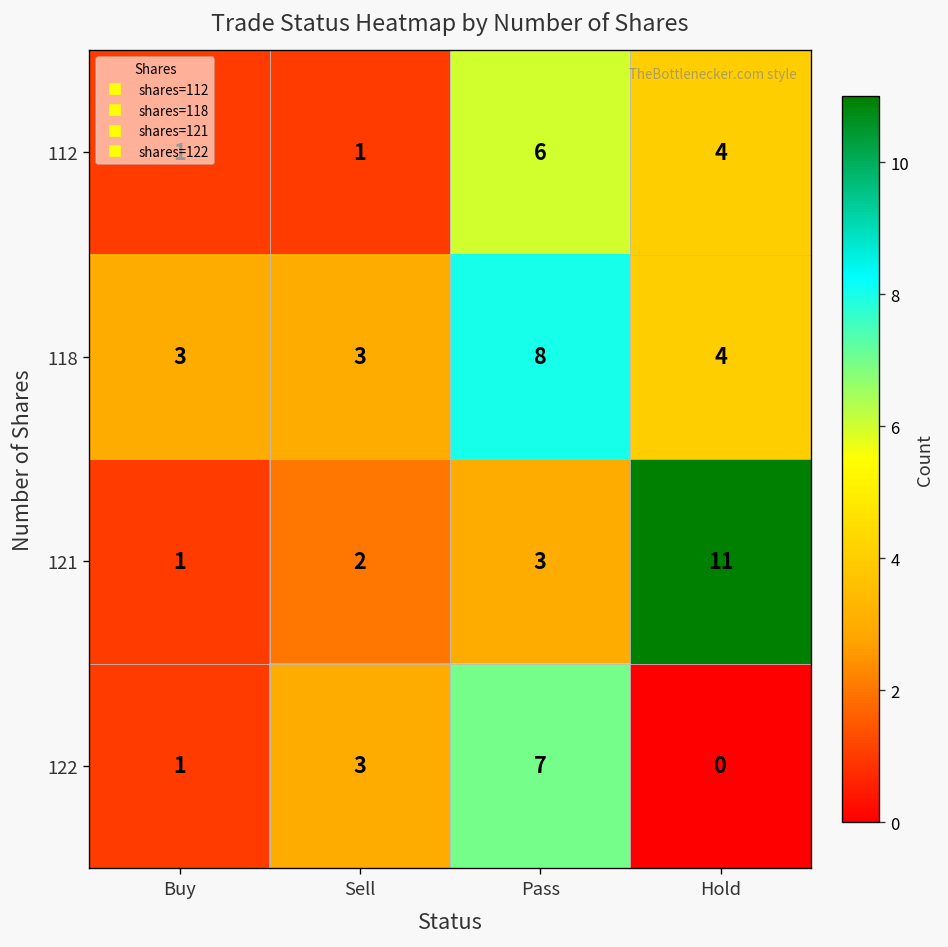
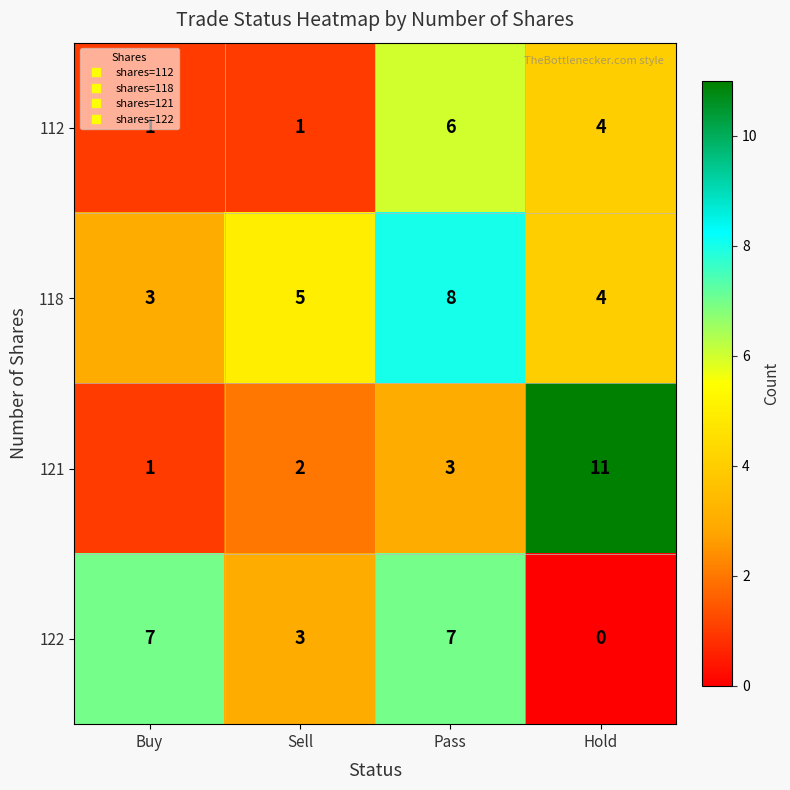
118, Sell: 3 -> 5
122, Buy: 1 -> 7
